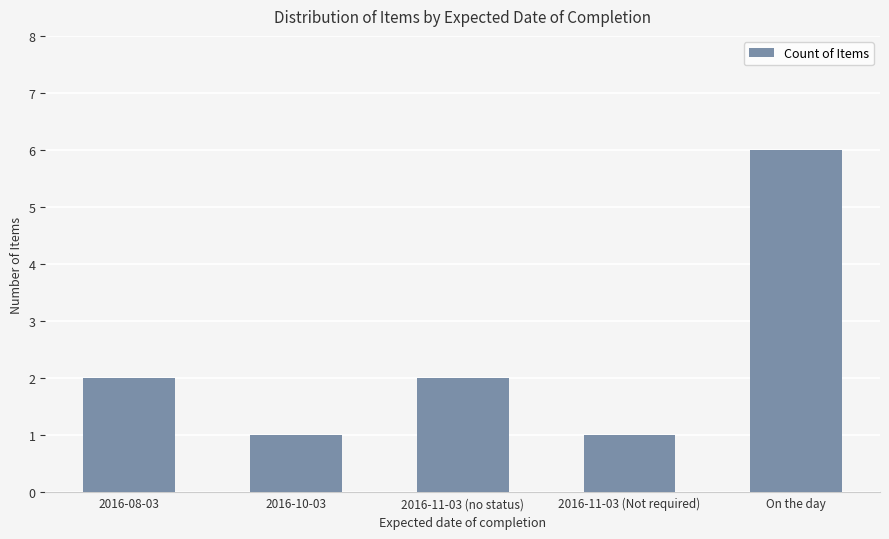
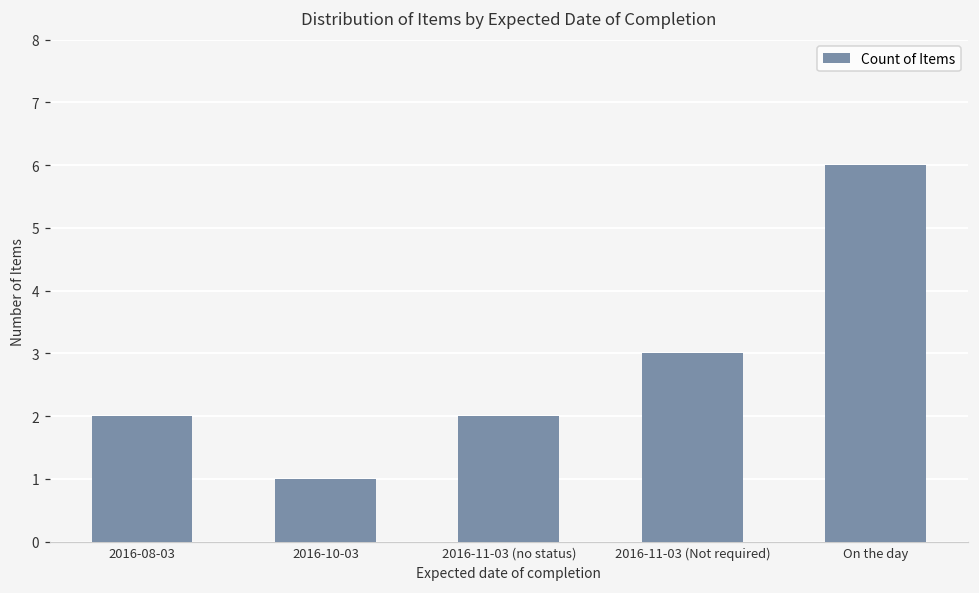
2016-11-03 (Not required): 1 -> 3
